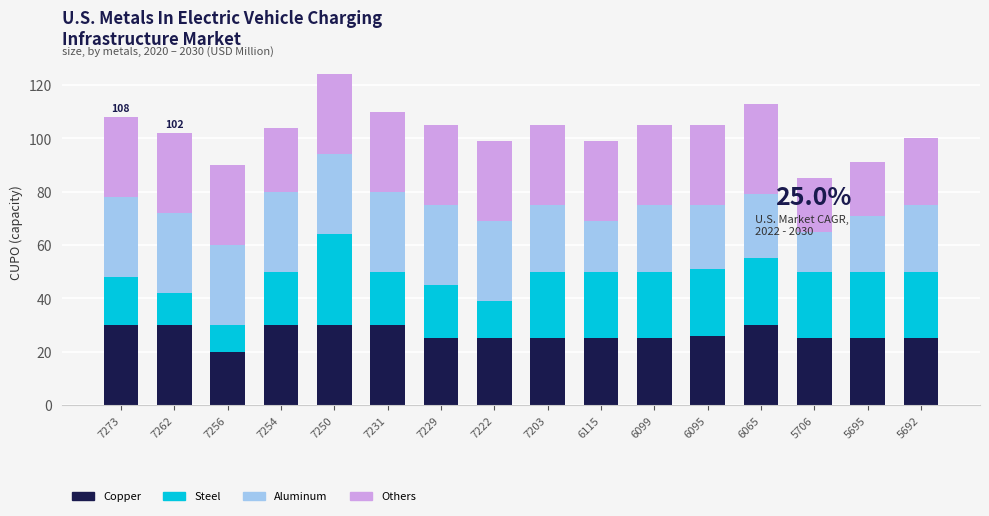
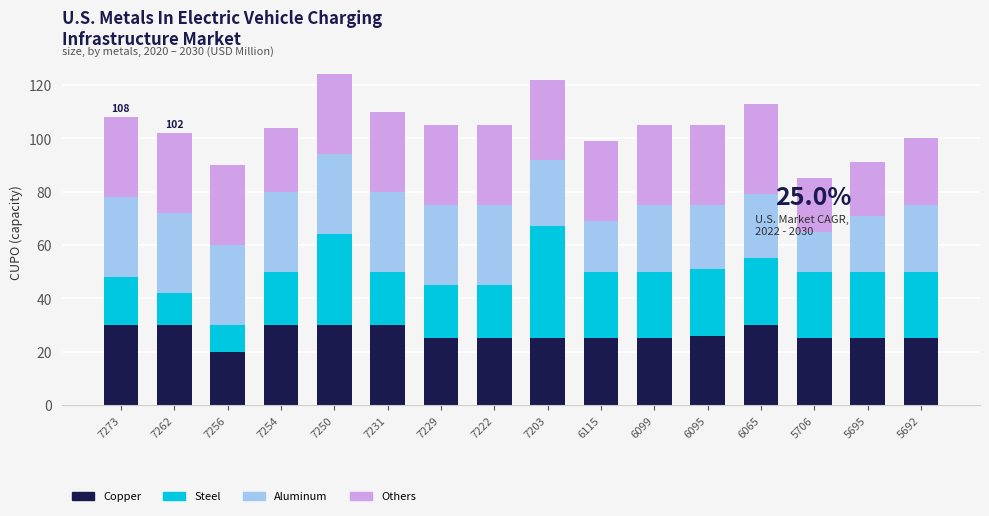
Steel, 7222: 14 -> 20
Steel, 7203: 25 -> 42
